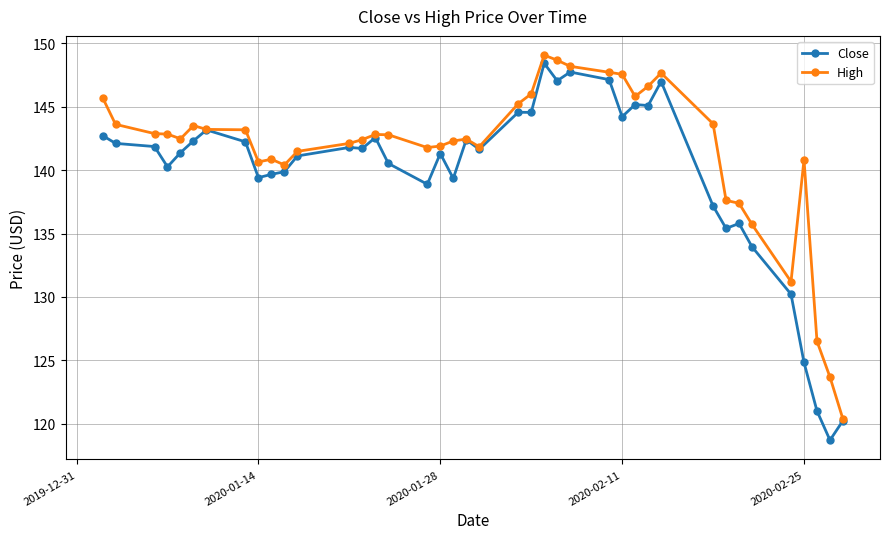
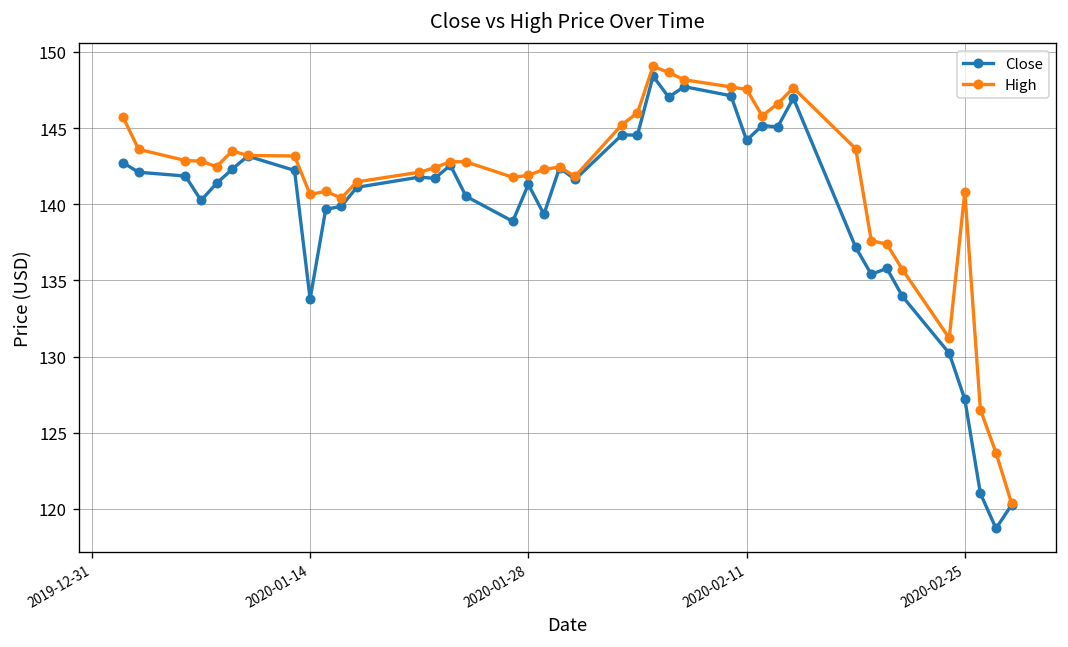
Close, 2020-01-14: 139.4 -> 133.8
Close, 2020-02-25: 124.8 -> 127.2
